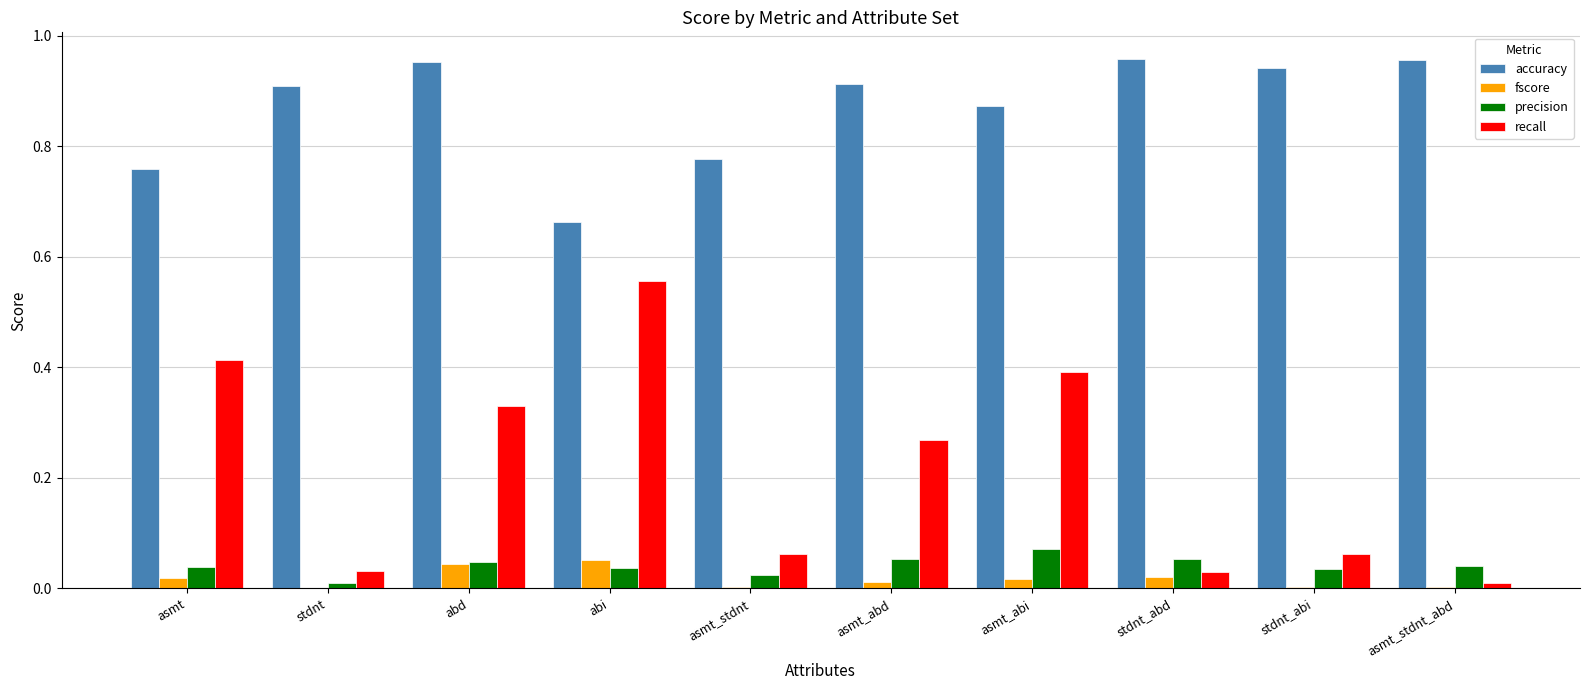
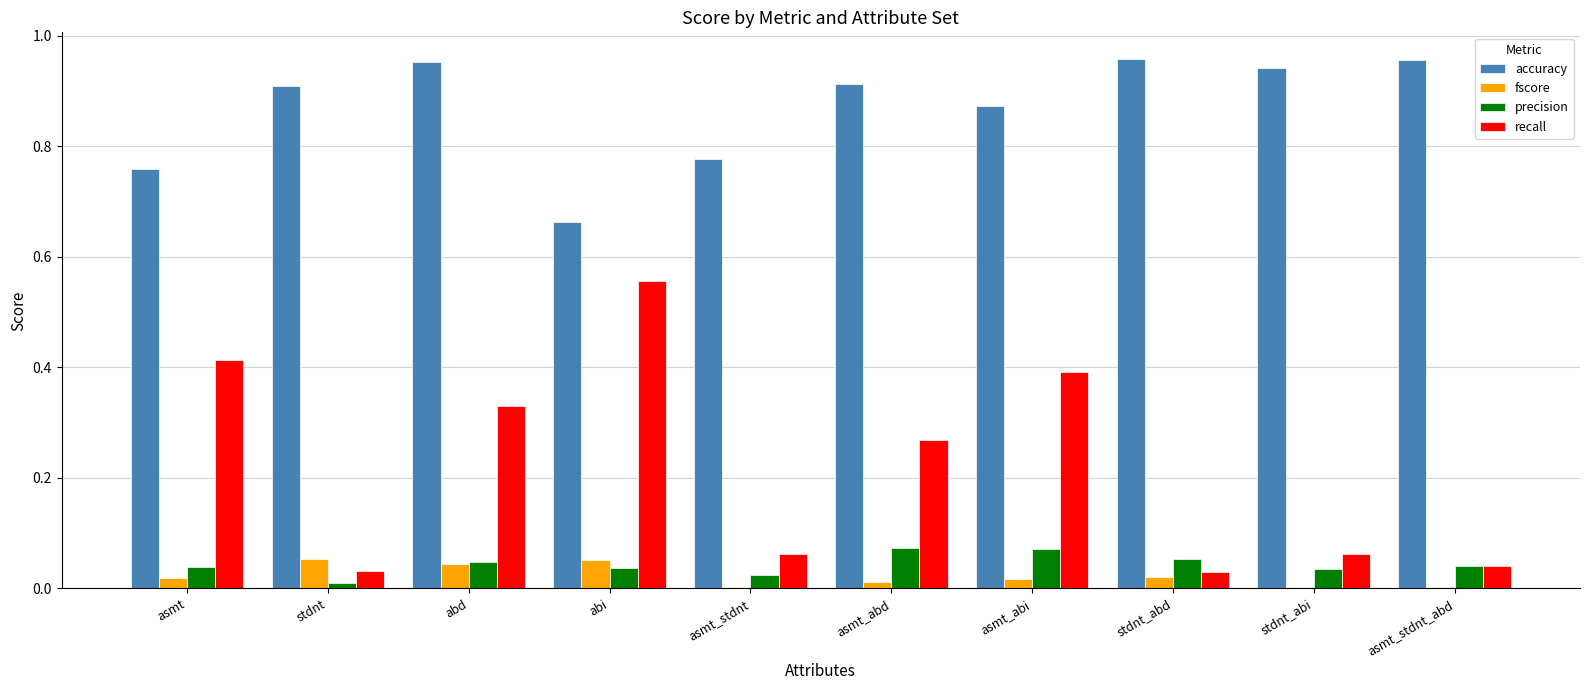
fscore, stdnt: 0.00 -> 0.05
precision, asmt_abd: 0.05 -> 0.07
recall, asmt_stdnt_abd: 0.01 -> 0.04
